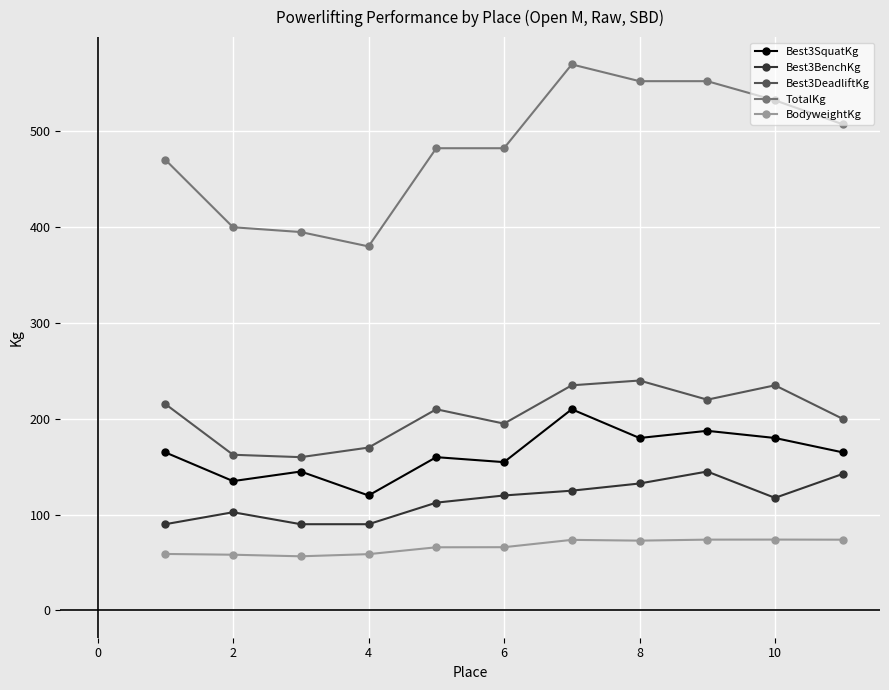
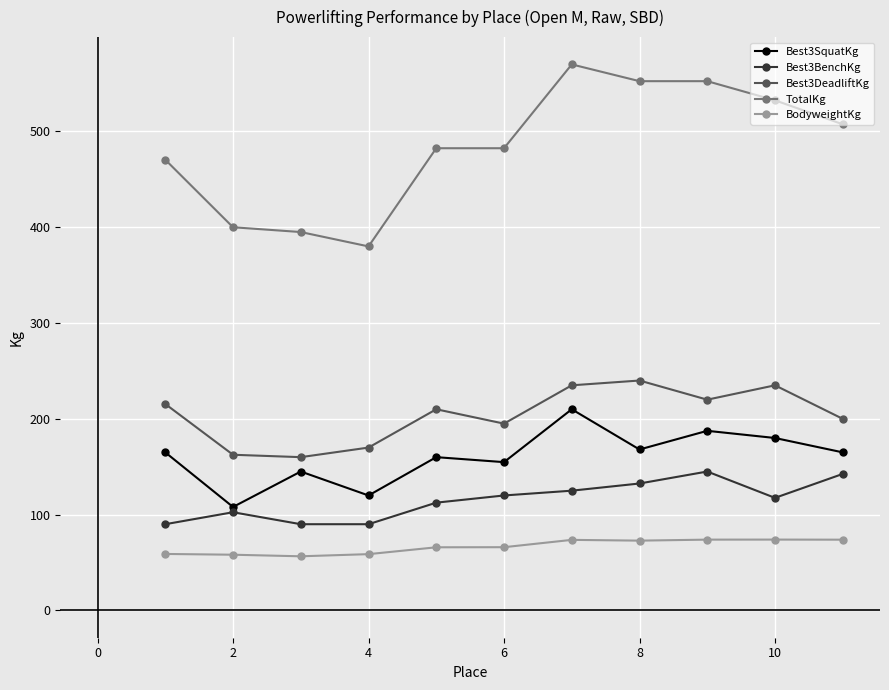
Best3SquatKg, 2: 140 -> 110
Best3SquatKg, 8: 180 -> 170
